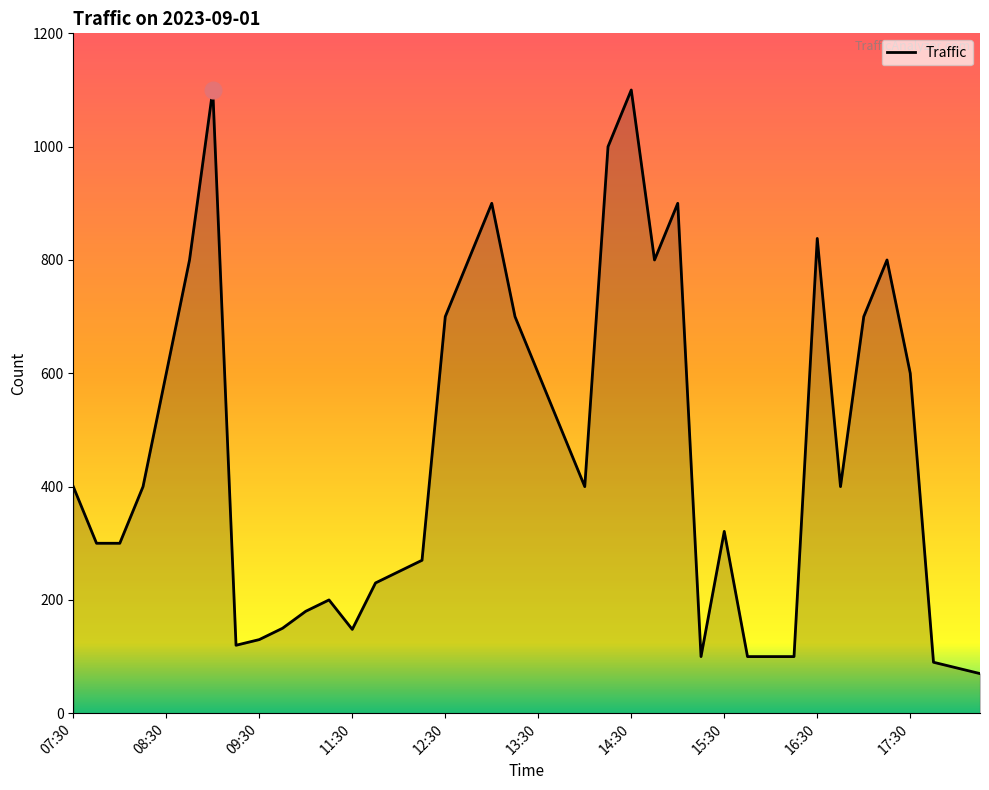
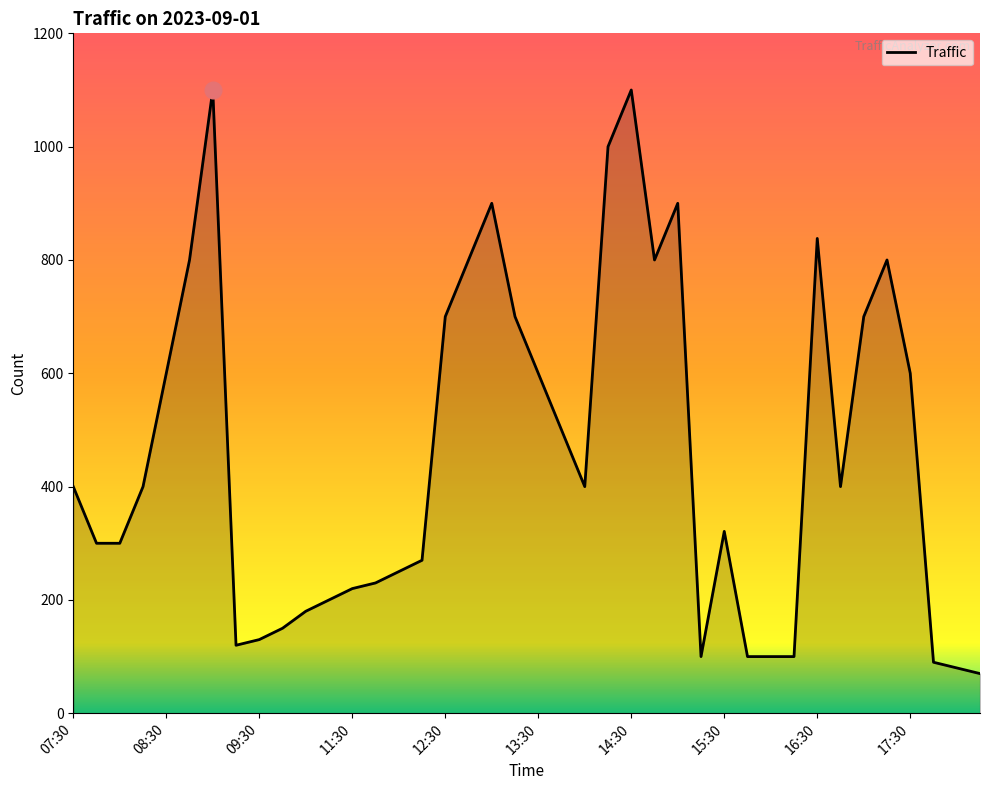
Traffic, 11:30: 150 -> 220
